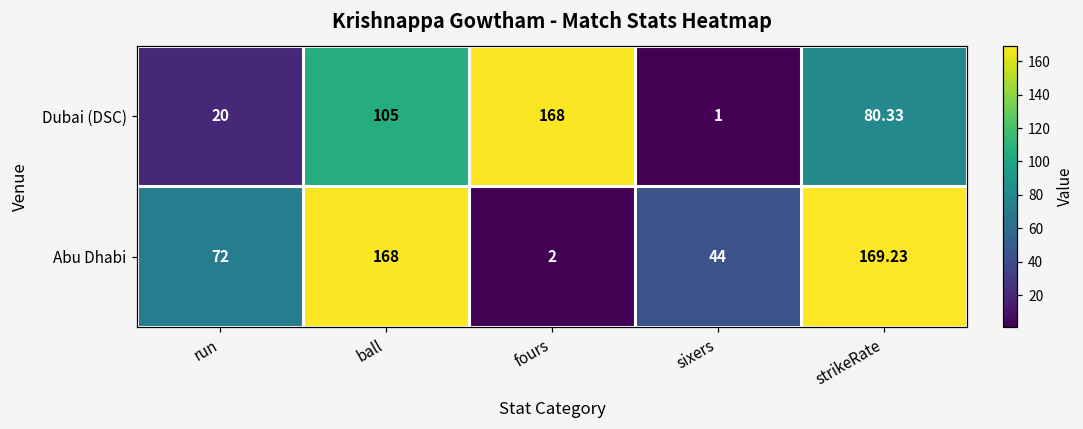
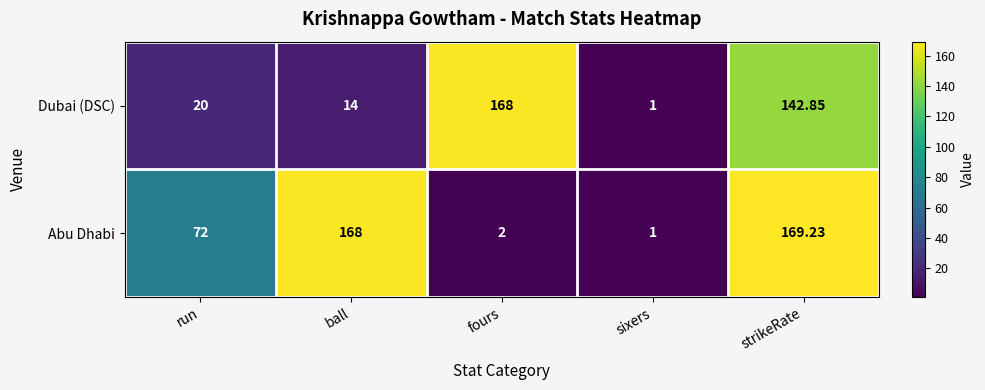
Dubai (DSC), ball: 105 -> 14
Dubai (DSC), strikeRate: 80.33 -> 142.85
Abu Dhabi, sixers: 44 -> 1
